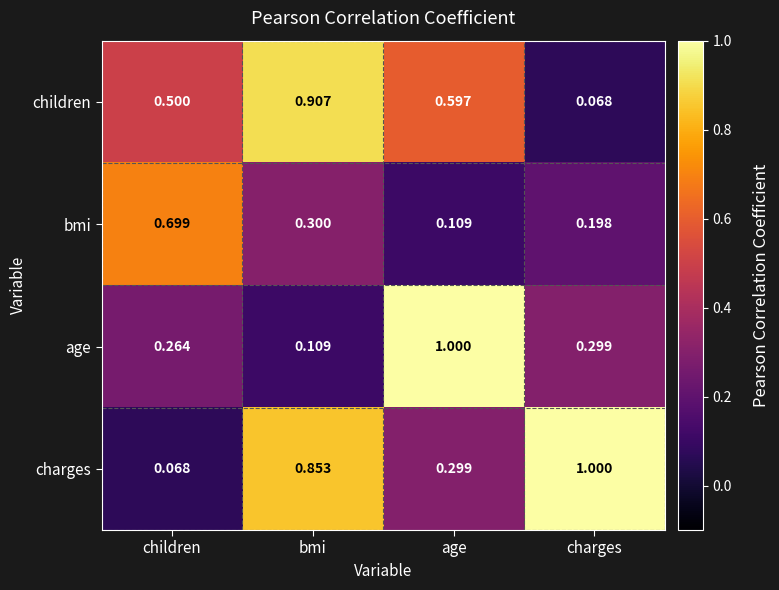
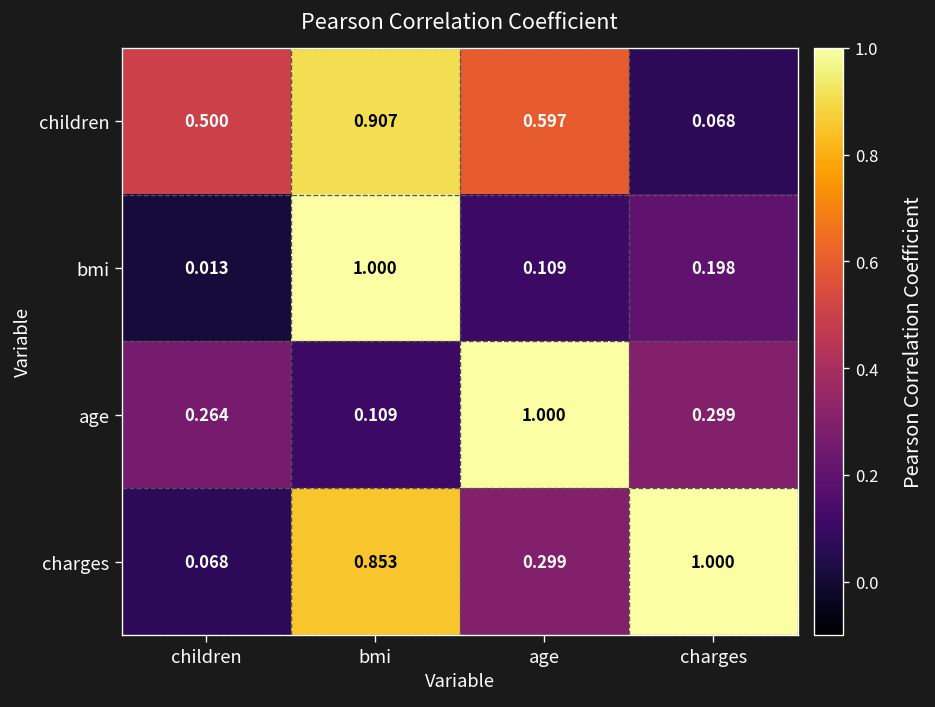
bmi, children: 0.699 -> 0.013
bmi, bmi: 0.300 -> 1.000
